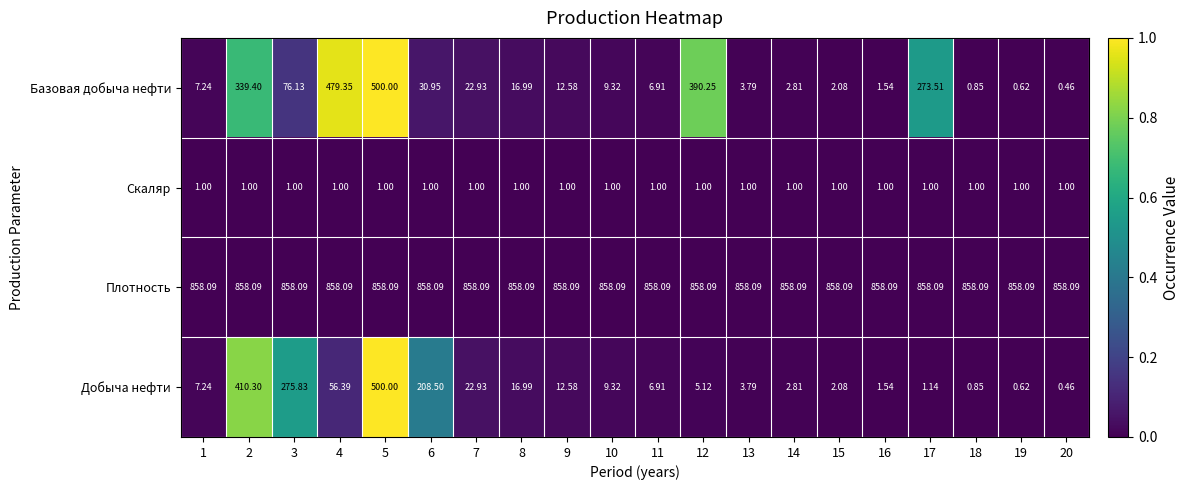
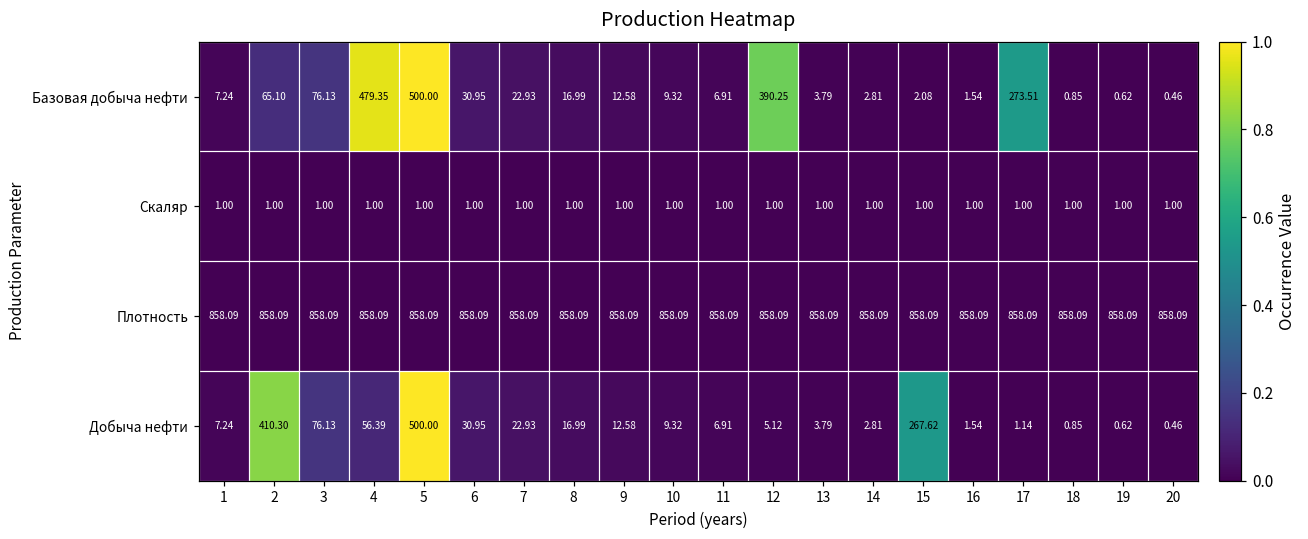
Базовая добыча нефти, 2: 339.40 -> 65.10
Добыча нефти, 3: 275.83 -> 76.13
Добыча нефти, 6: 208.50 -> 30.95
Добыча нефти, 15: 2.08 -> 267.62
